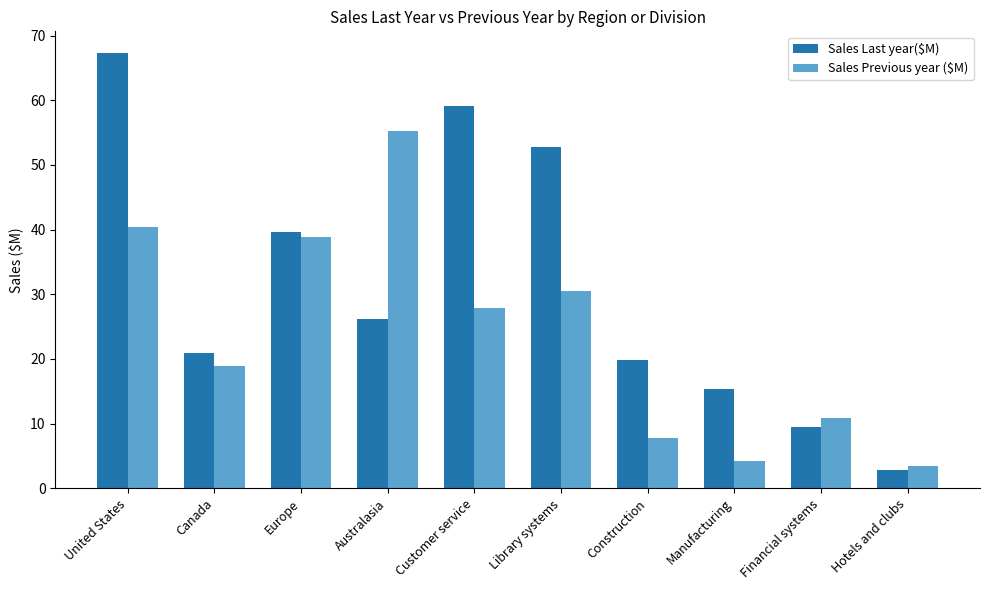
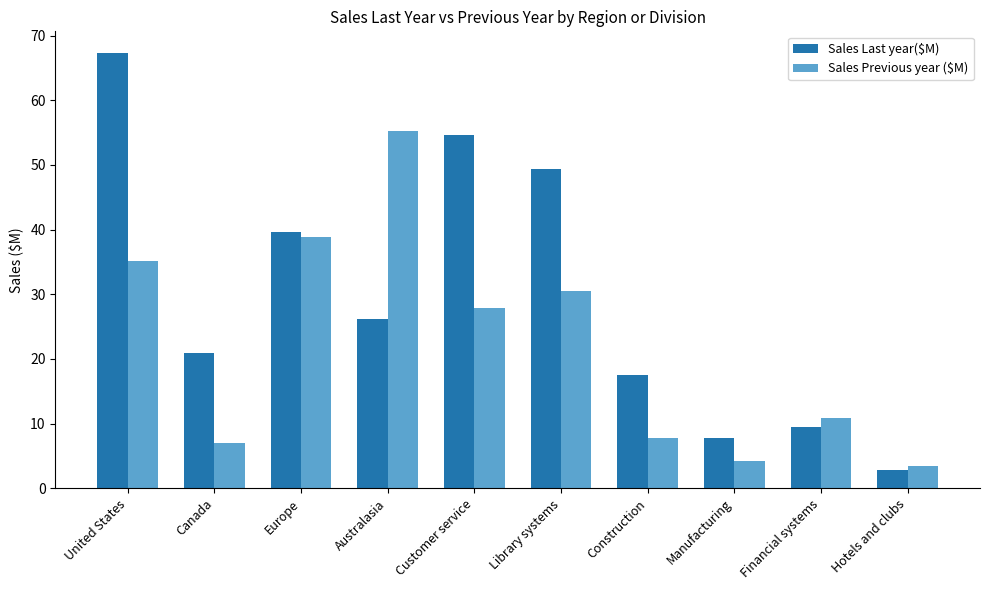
Sales Previous year ($M), United States: 40 -> 35
Sales Previous year ($M), Canada: 19 -> 7
Sales Last year($M), Customer service: 59 -> 55
Sales Last year($M), Library systems: 53 -> 49
Sales Last year($M), Construction: 20 -> 18
Sales Last year($M), Manufacturing: 15 -> 8
